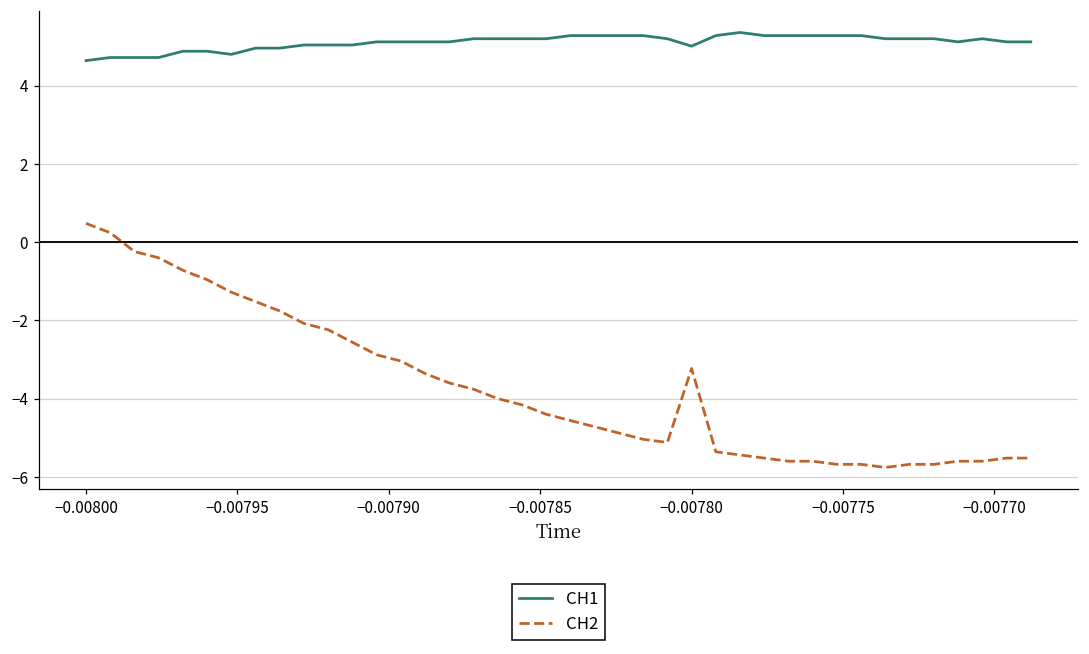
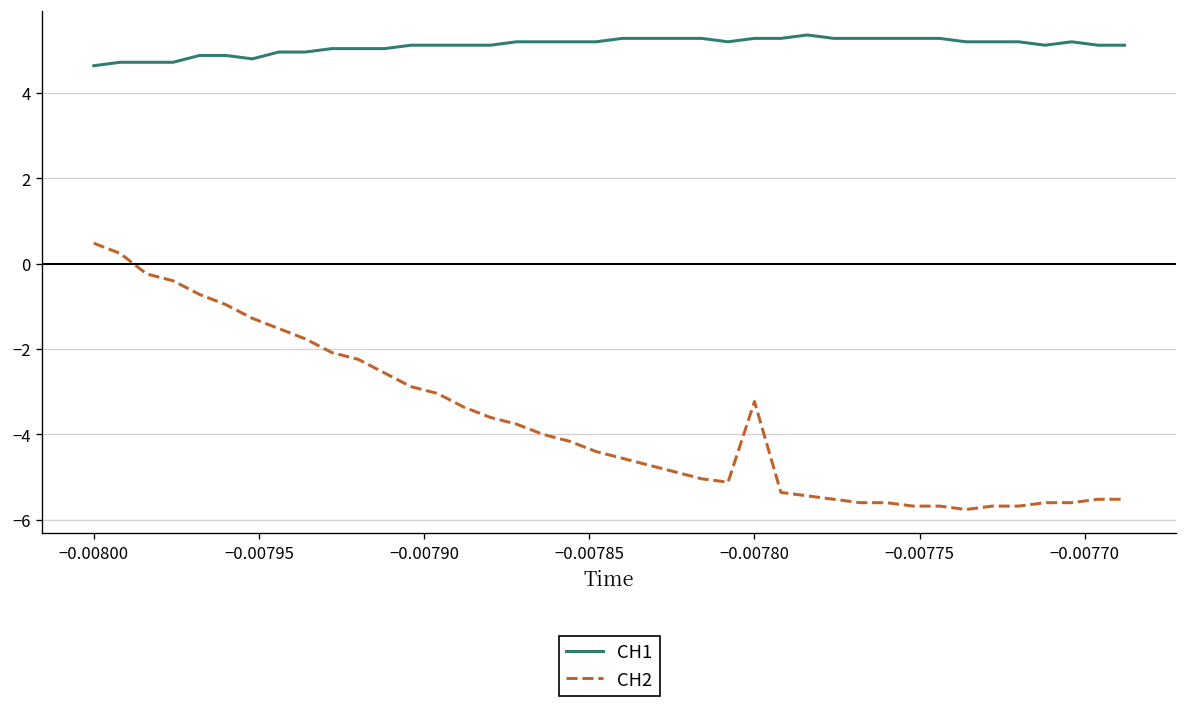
CH1, −0.00780: 5.0 -> 5.3
